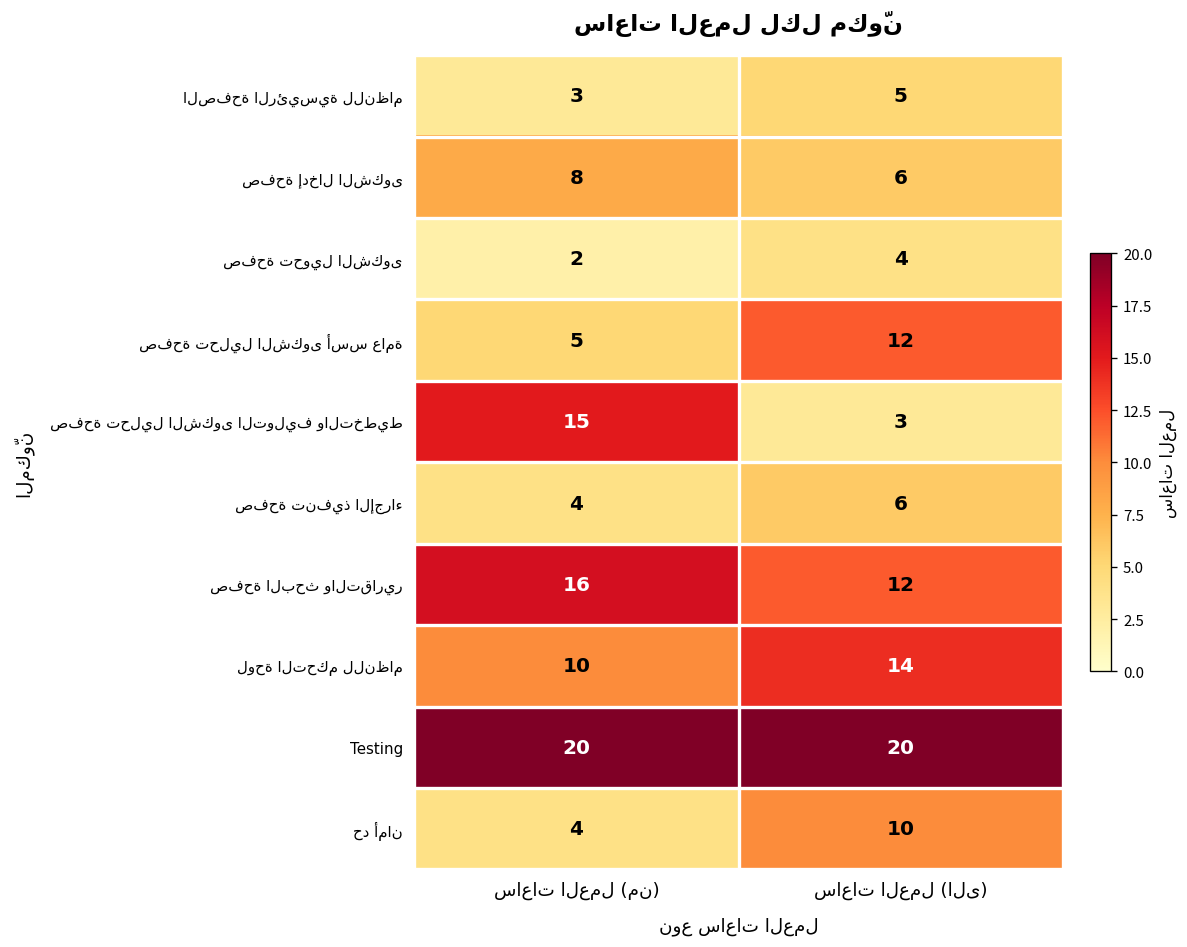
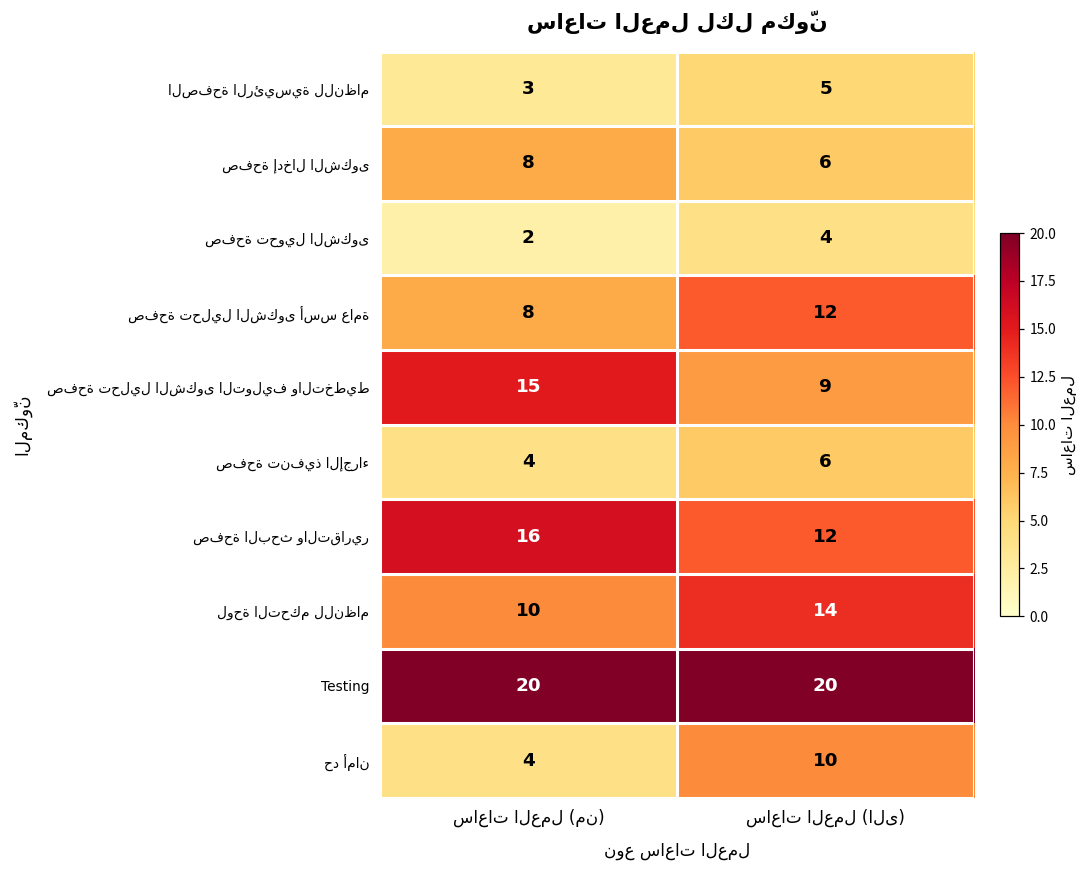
صفحة تحليل الشكوى أسس عامة, ساعات العمل (من): 5 -> 8
صفحة تحليل الشكوى التوليف والتخطيط, ساعات العمل (الى): 3 -> 9
